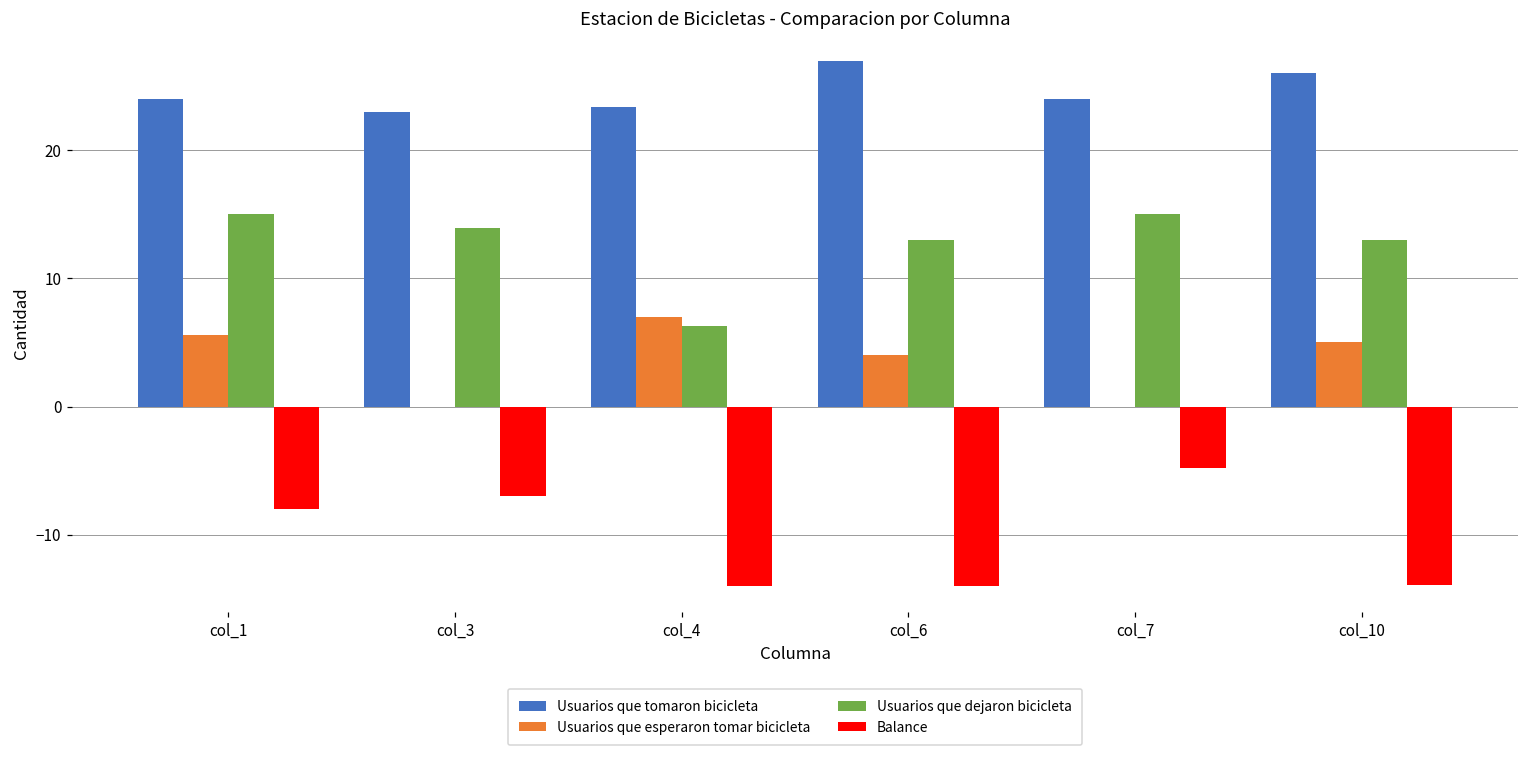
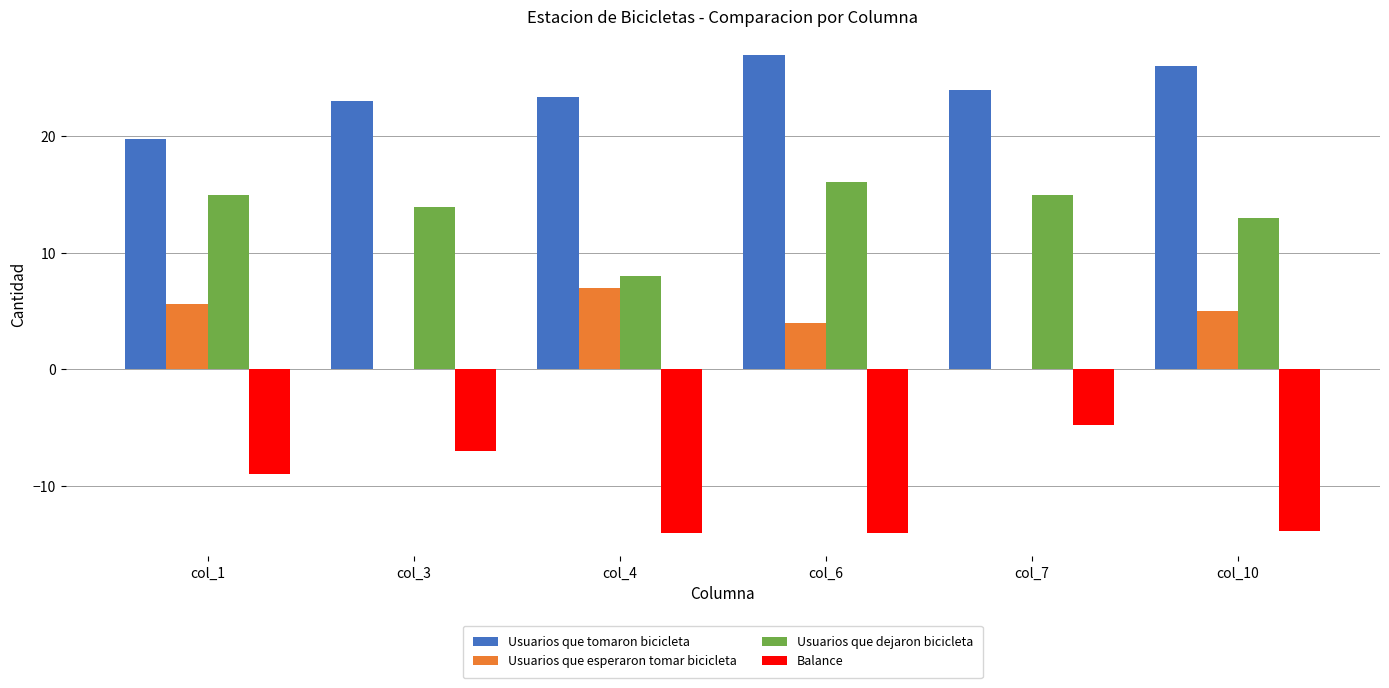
Usuarios que tomaron bicicleta, col_1: 24.0 -> 19.8
Balance, col_1: -8 -> -9
Usuarios que dejaron bicicleta, col_4: 6.3 -> 8.0
Usuarios que dejaron bicicleta, col_6: 13.0 -> 16.1
